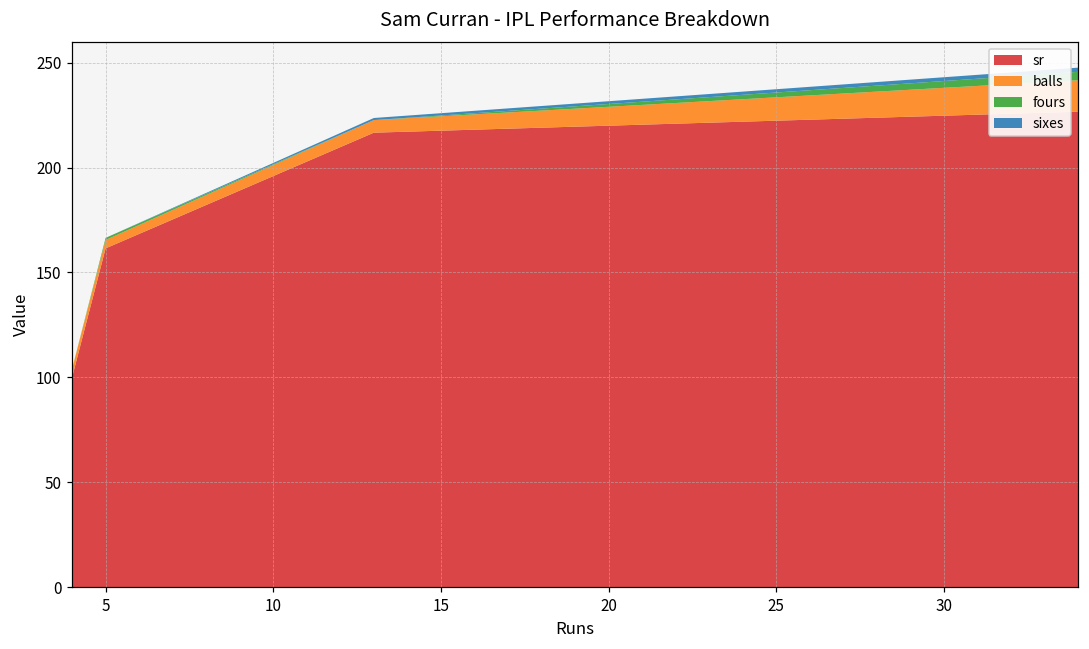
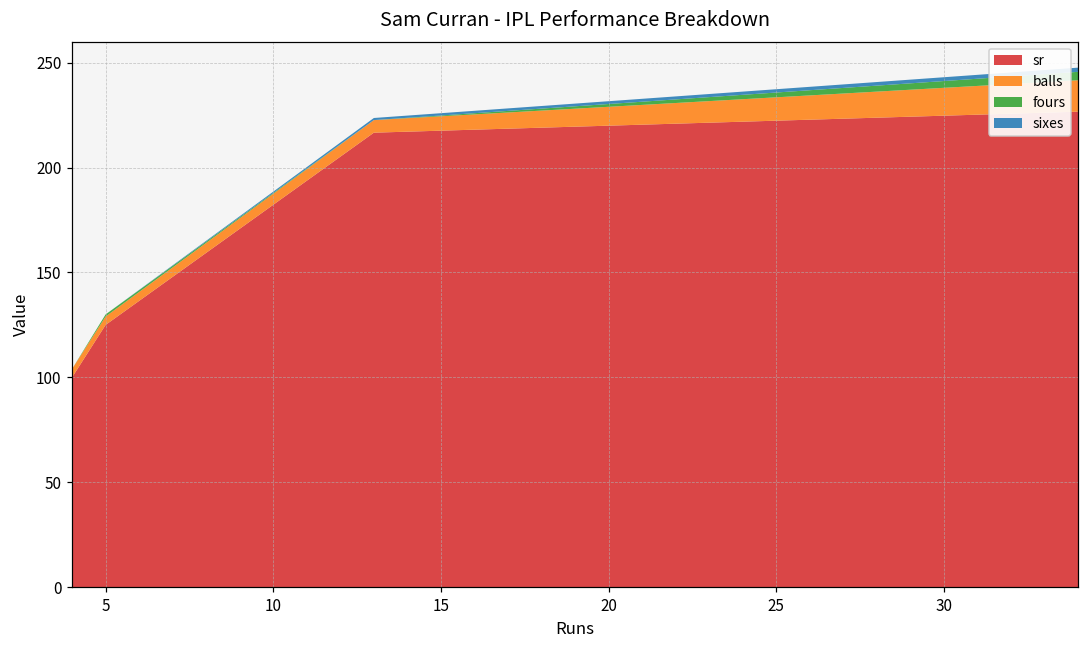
sr, 5: 162 -> 125
